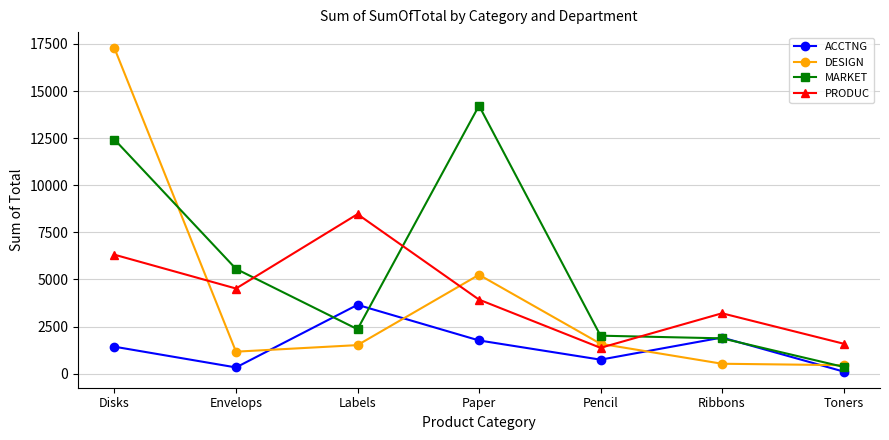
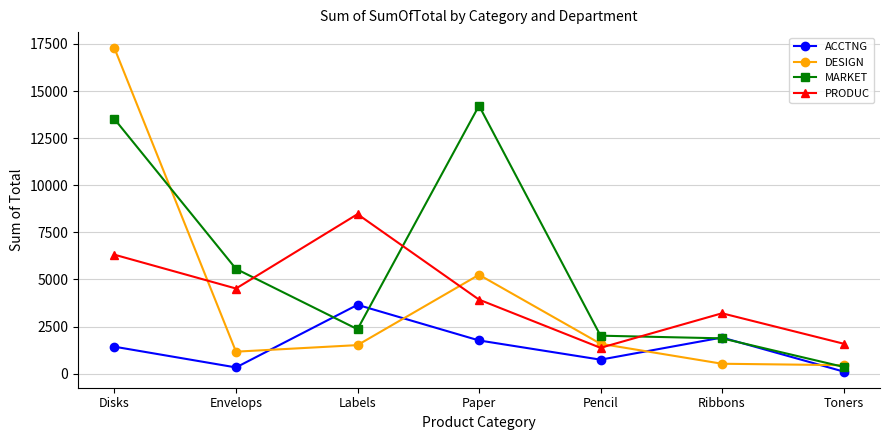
MARKET, Disks: 12400 -> 13500
